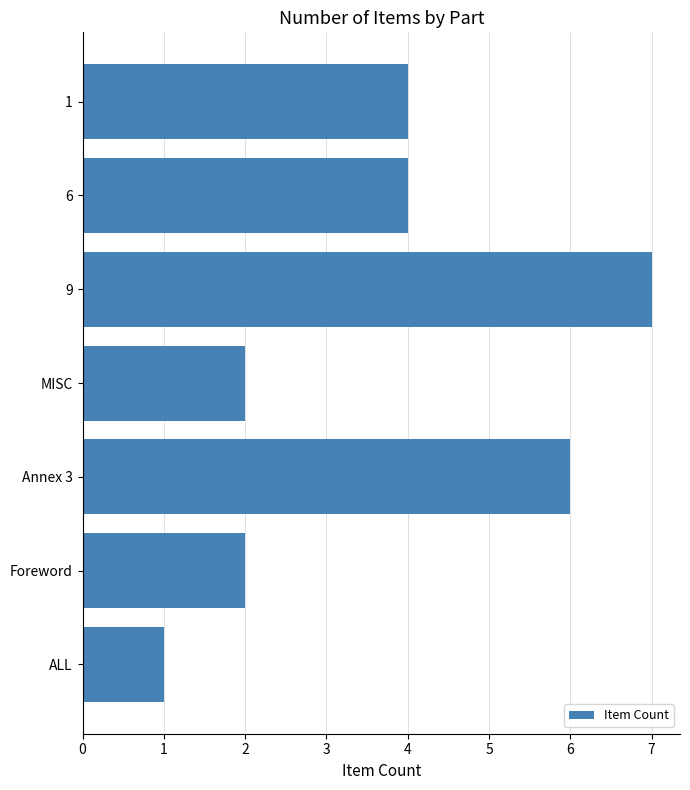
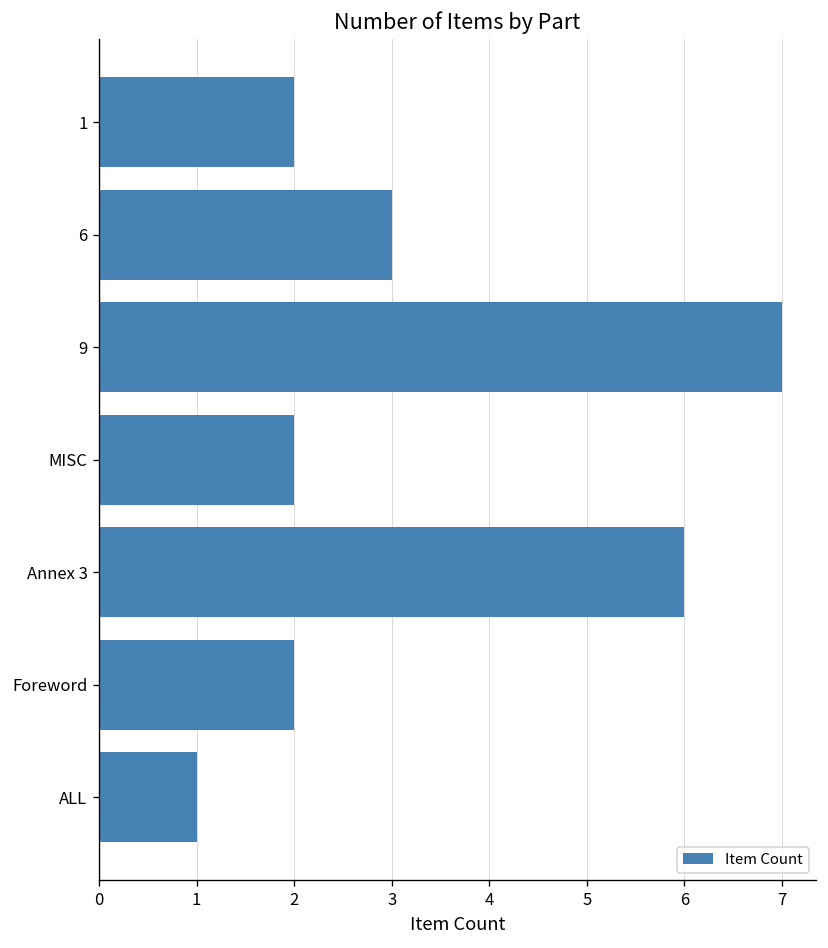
1: 4 -> 2
6: 4 -> 3
